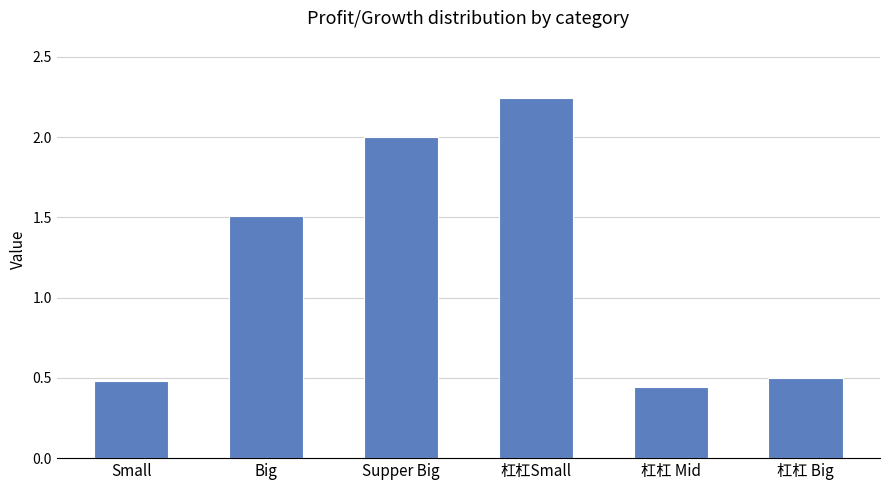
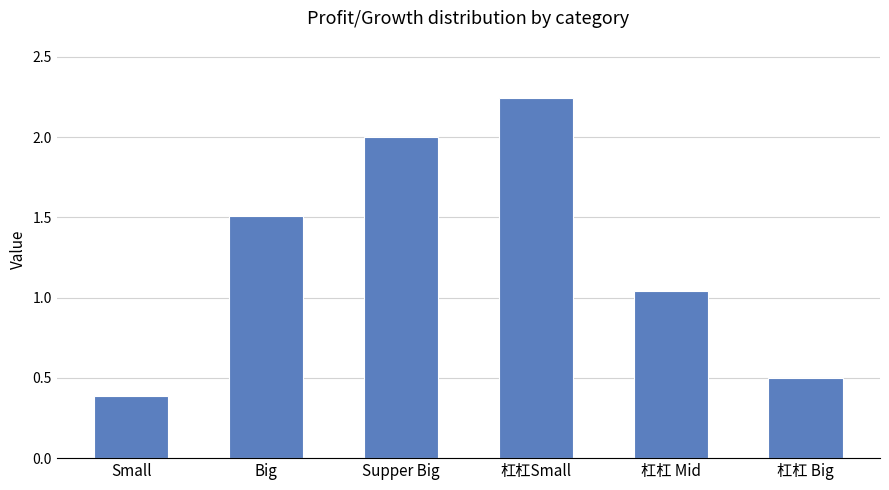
Small: 0.48 -> 0.39
杠杠 Mid: 0.44 -> 1.04
